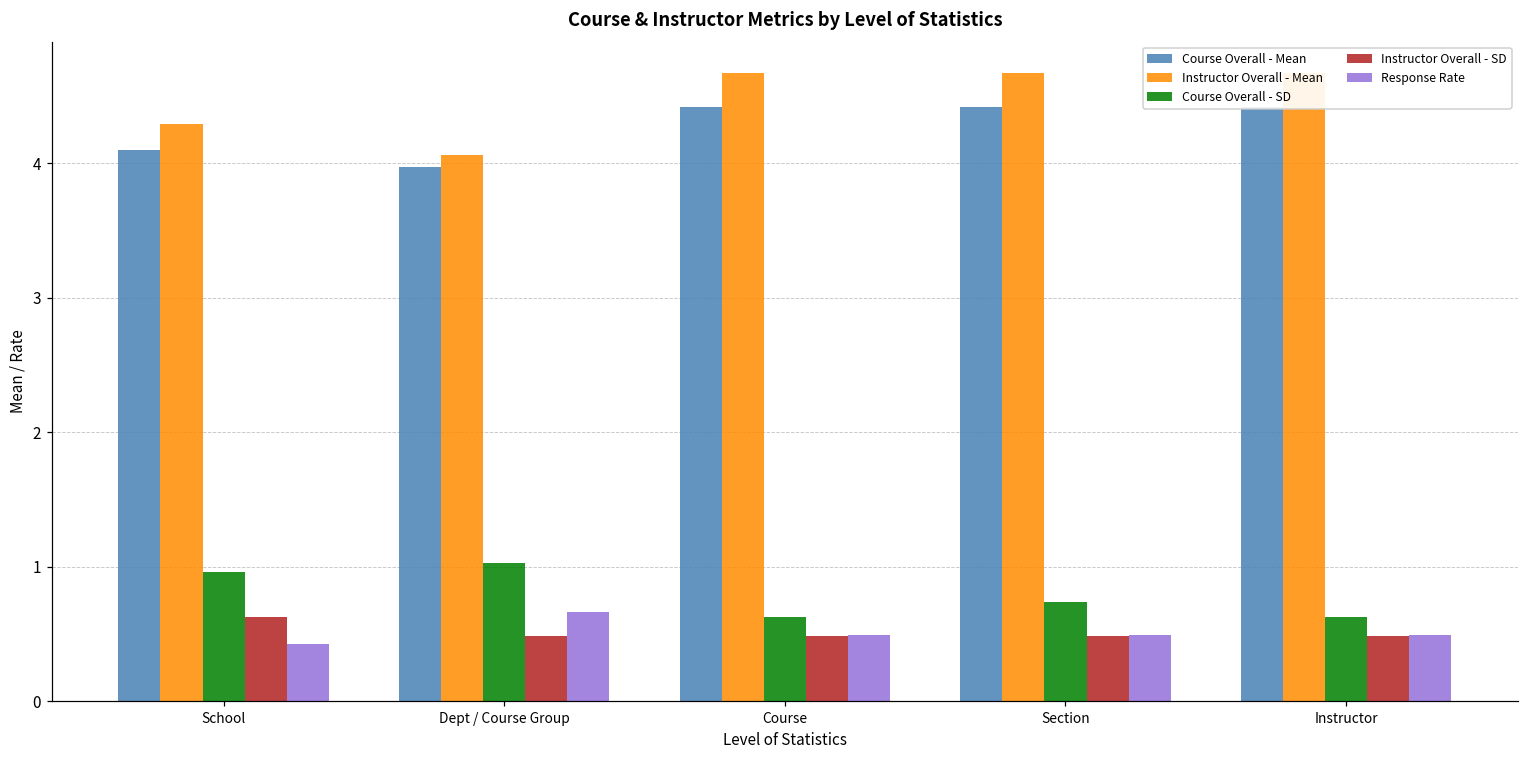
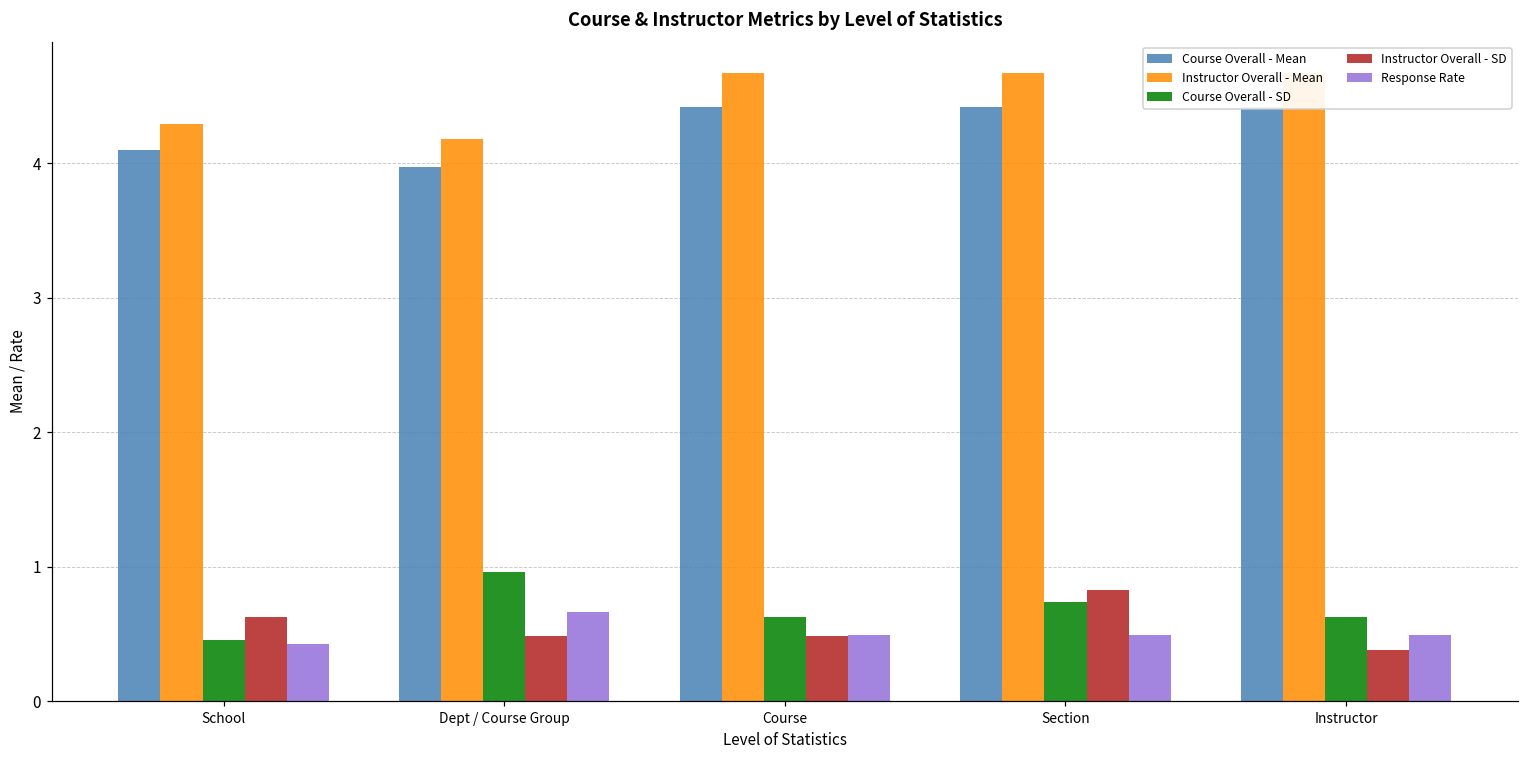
Course Overall - SD, School: 0.96 -> 0.46
Instructor Overall - Mean, Dept / Course Group: 4.06 -> 4.18
Course Overall - SD, Dept / Course Group: 1.03 -> 0.96
Instructor Overall - SD, Section: 0.49 -> 0.83
Instructor Overall - SD, Instructor: 0.49 -> 0.38
